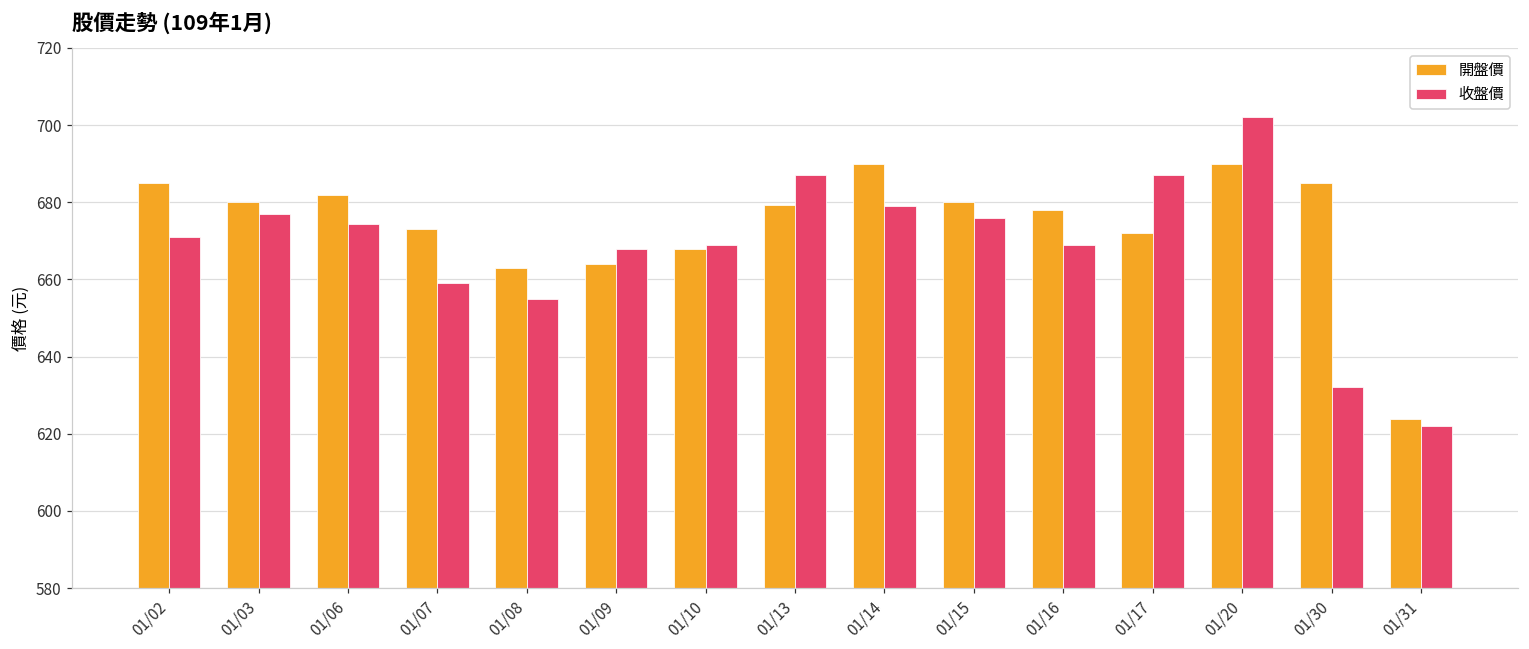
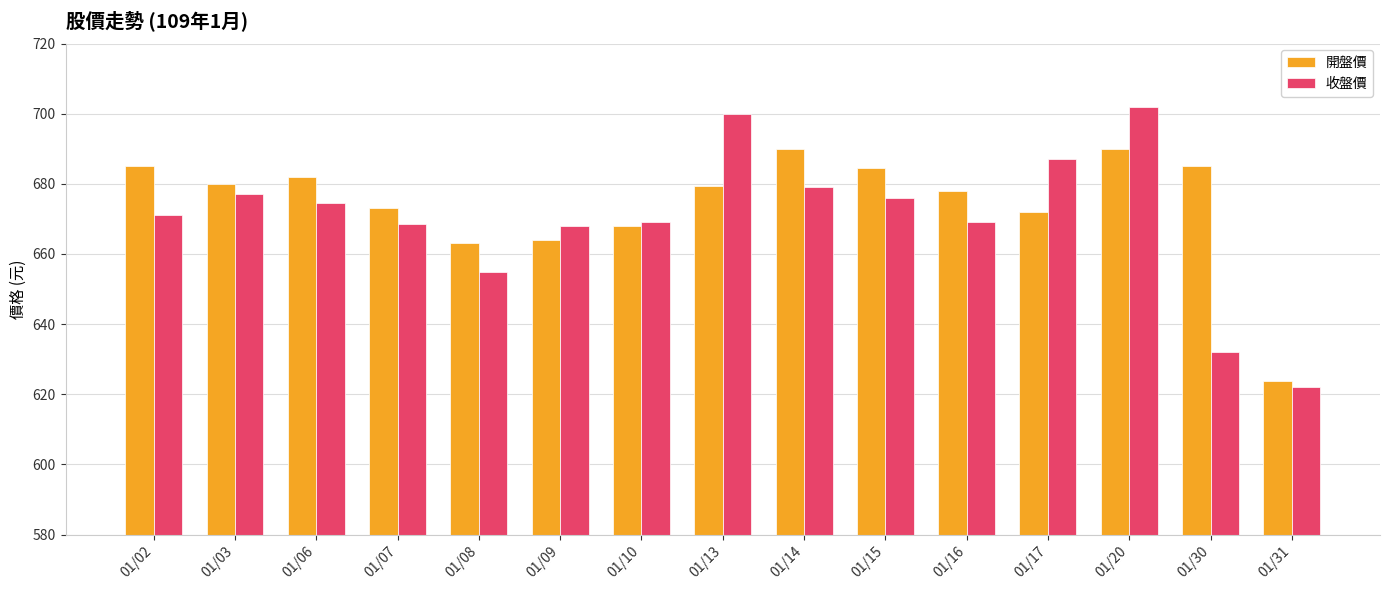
收盤價, 01/07: 659 -> 669
收盤價, 01/13: 687 -> 700
開盤價, 01/15: 680 -> 685
